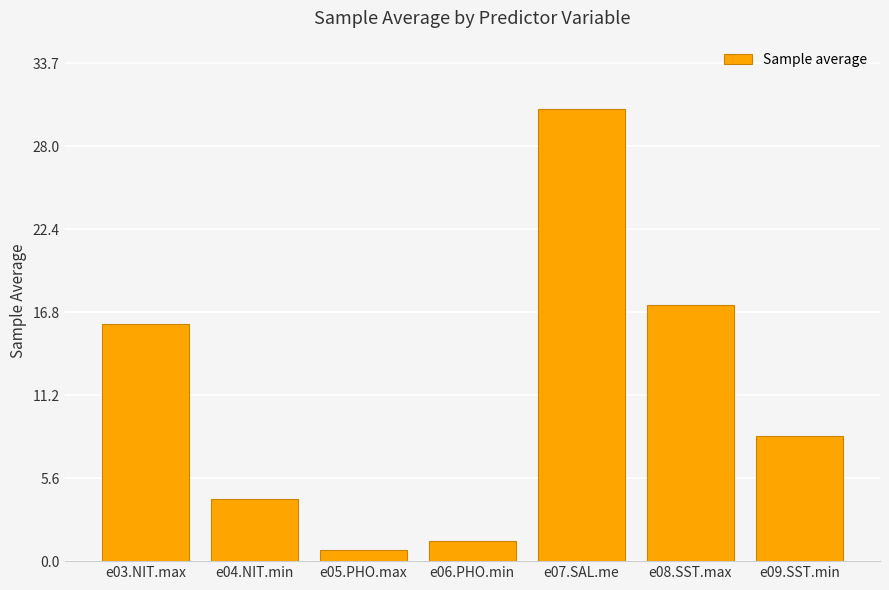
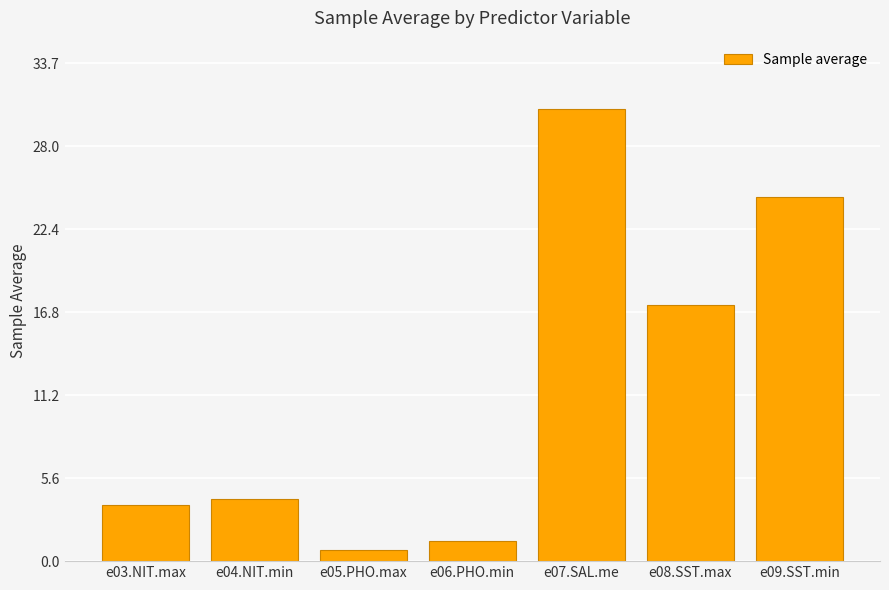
e03.NIT.max: 16.0 -> 3.8
e09.SST.min: 8.5 -> 24.6
